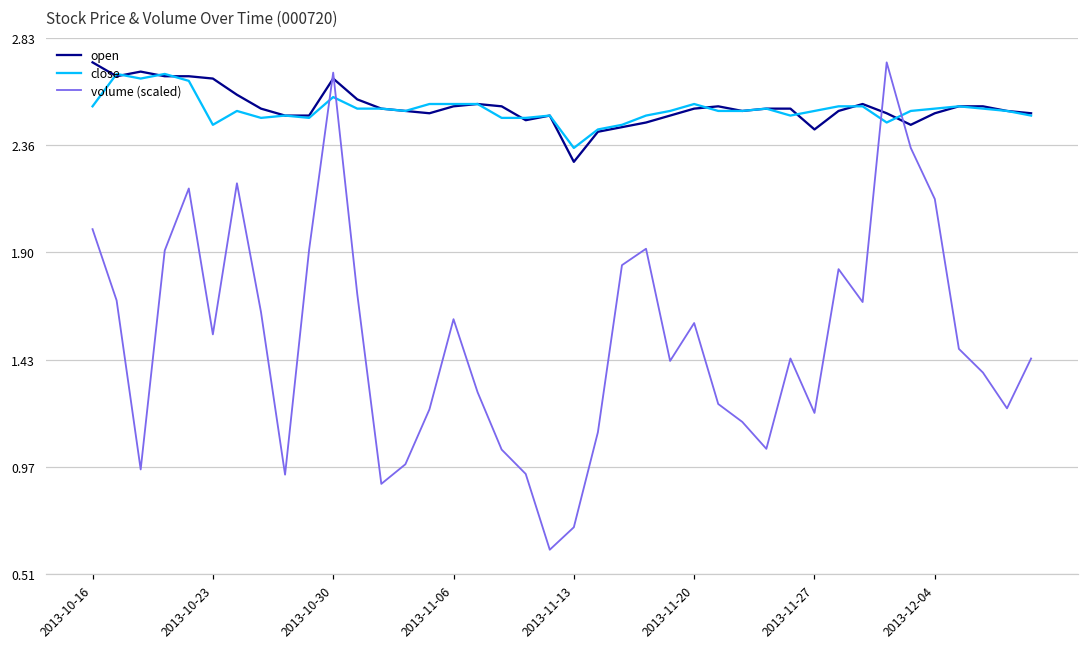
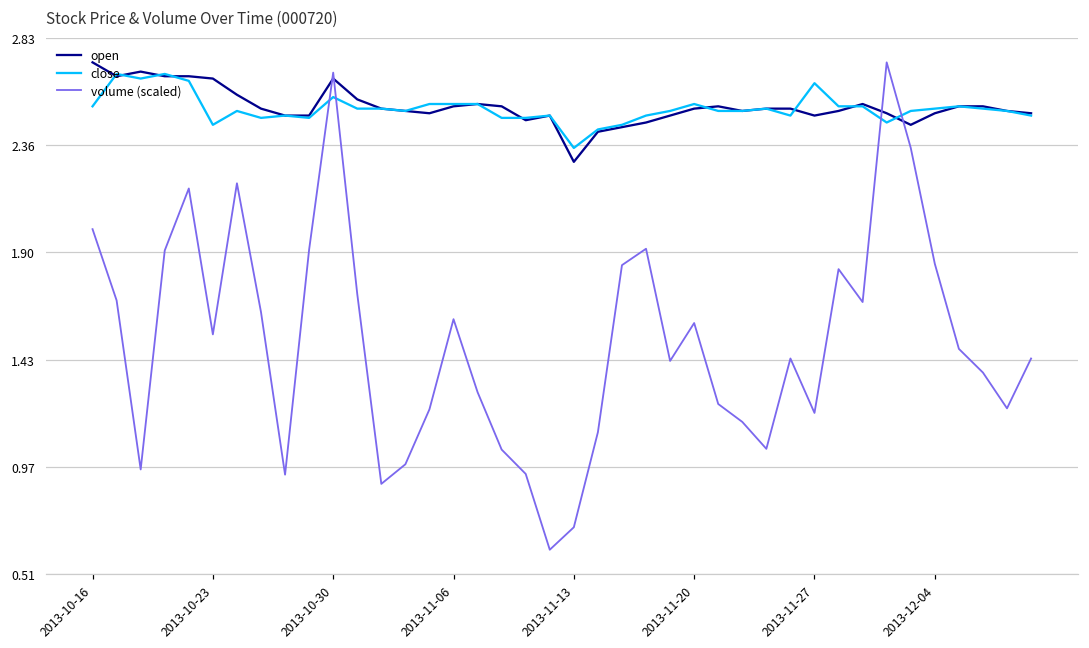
open, 2013-11-27: 2.43 -> 2.49
close, 2013-11-27: 2.51 -> 2.63
volume (scaled), 2013-12-04: 2.13 -> 1.85
